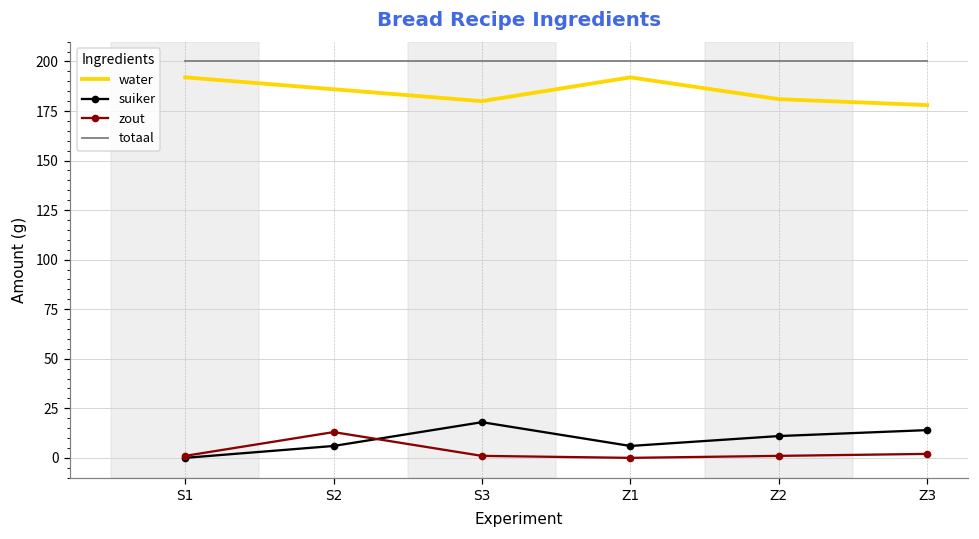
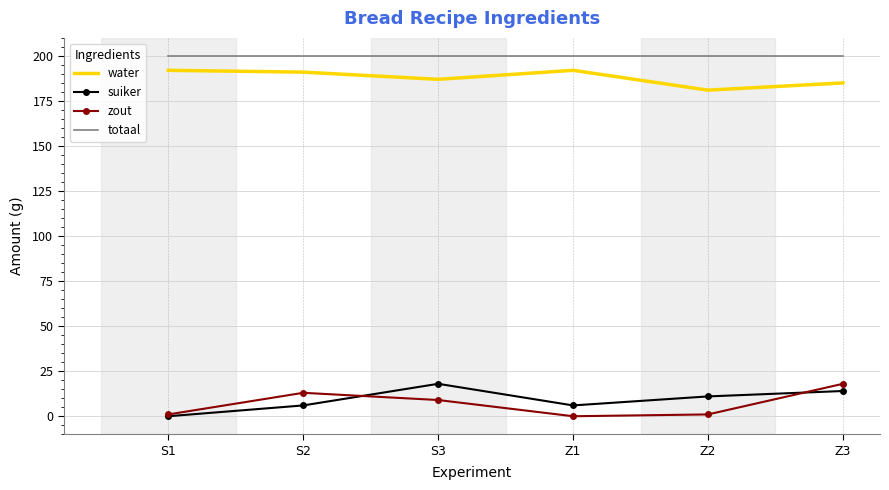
water, S2: 186 -> 191
water, S3: 180 -> 187
zout, S3: 1 -> 9
water, Z3: 178 -> 185
zout, Z3: 2 -> 18
